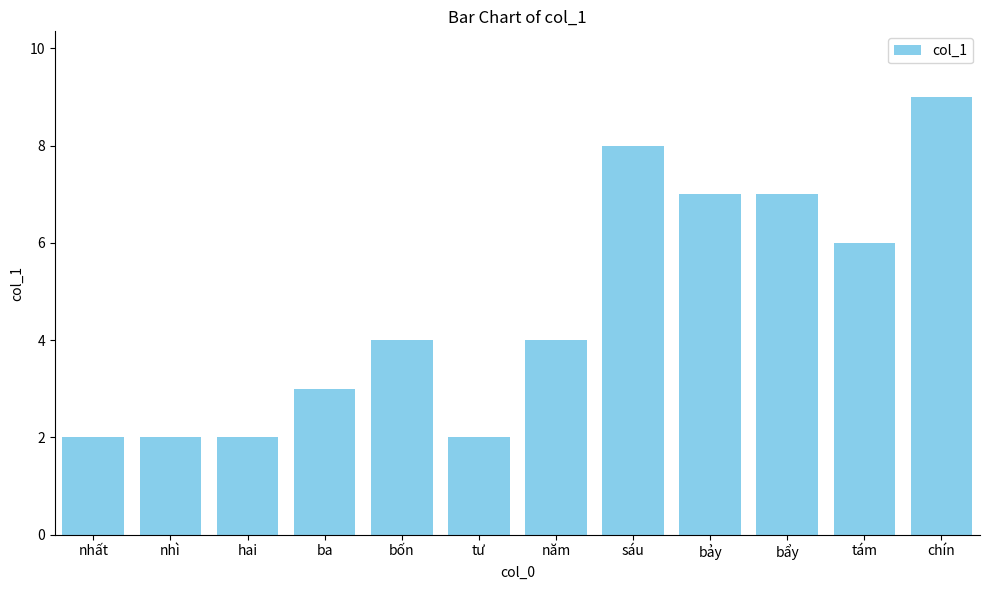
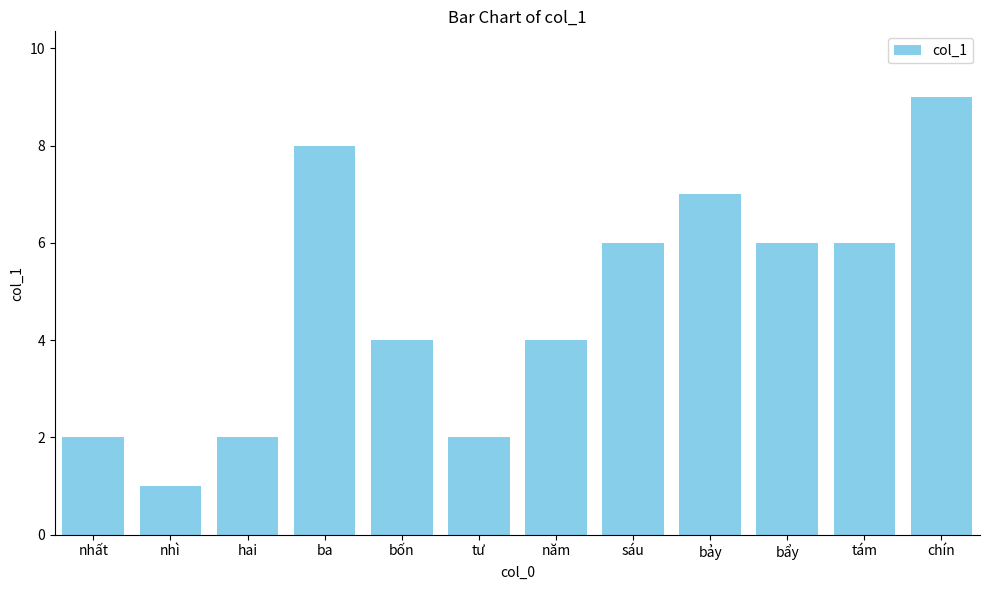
nhì: 2 -> 1
ba: 3 -> 8
sáu: 8 -> 6
bẩy: 7 -> 6
